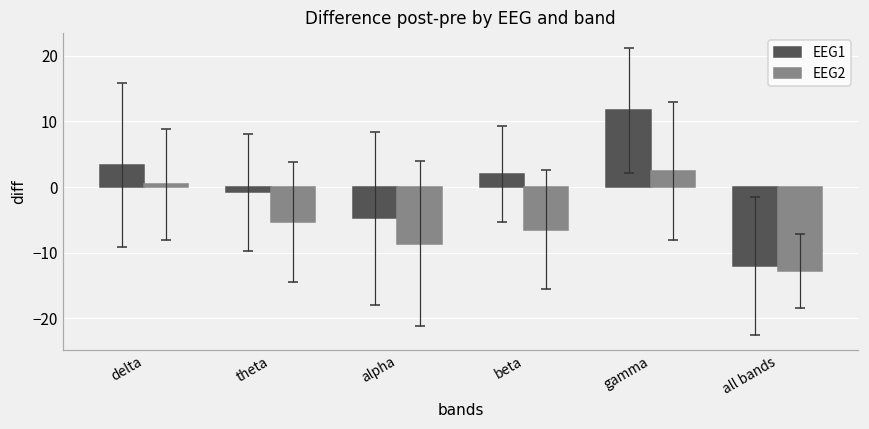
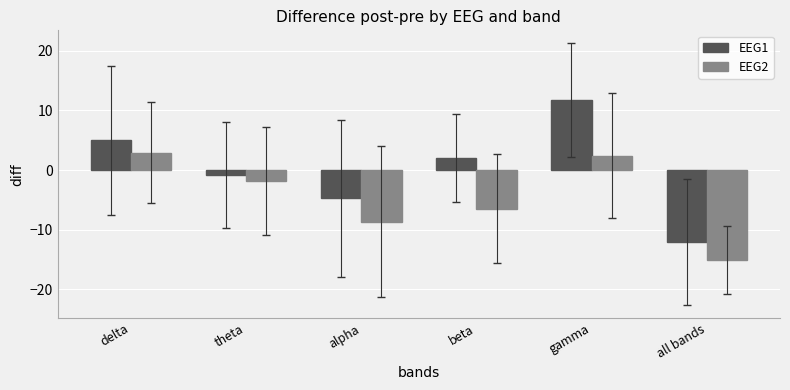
EEG1, delta: 3 -> 5
EEG2, delta: 0 -> 3
EEG2, theta: -5 -> -2
EEG2, all bands: -13 -> -15
